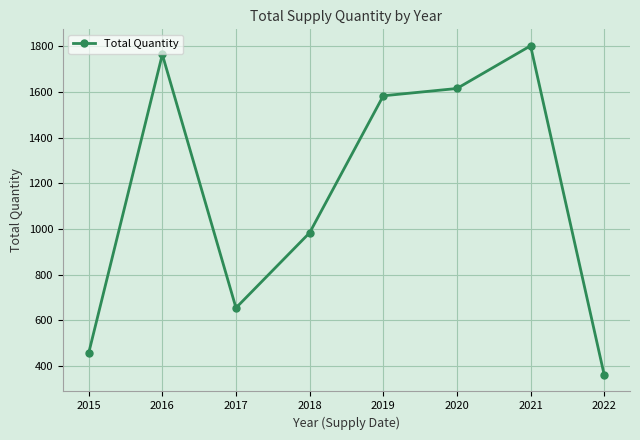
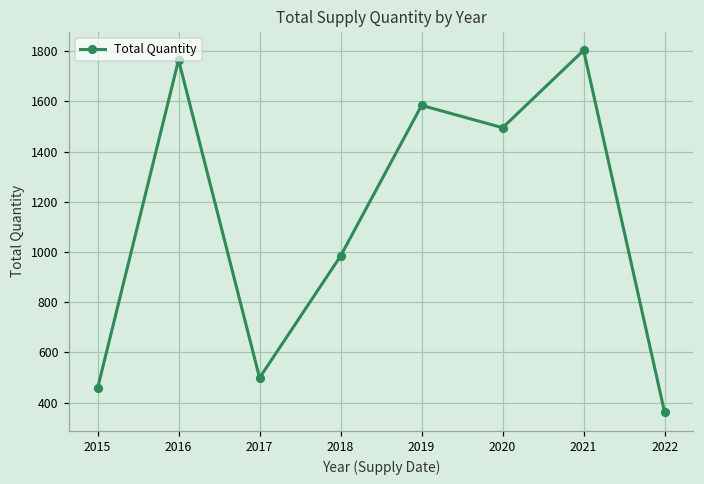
2017: 660 -> 500
2020: 1620 -> 1500
